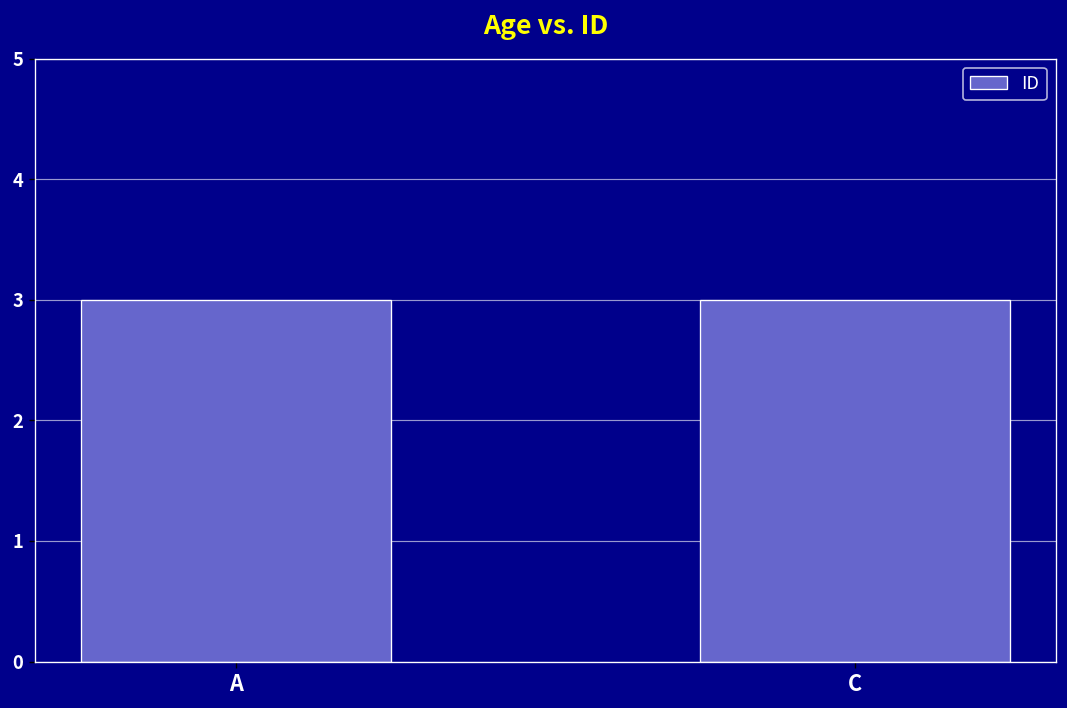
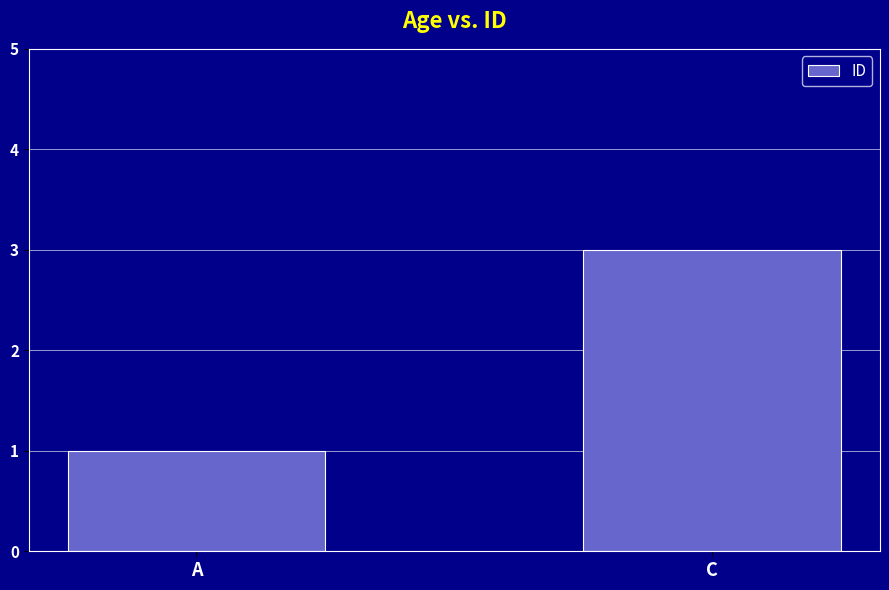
A: 3 -> 1
